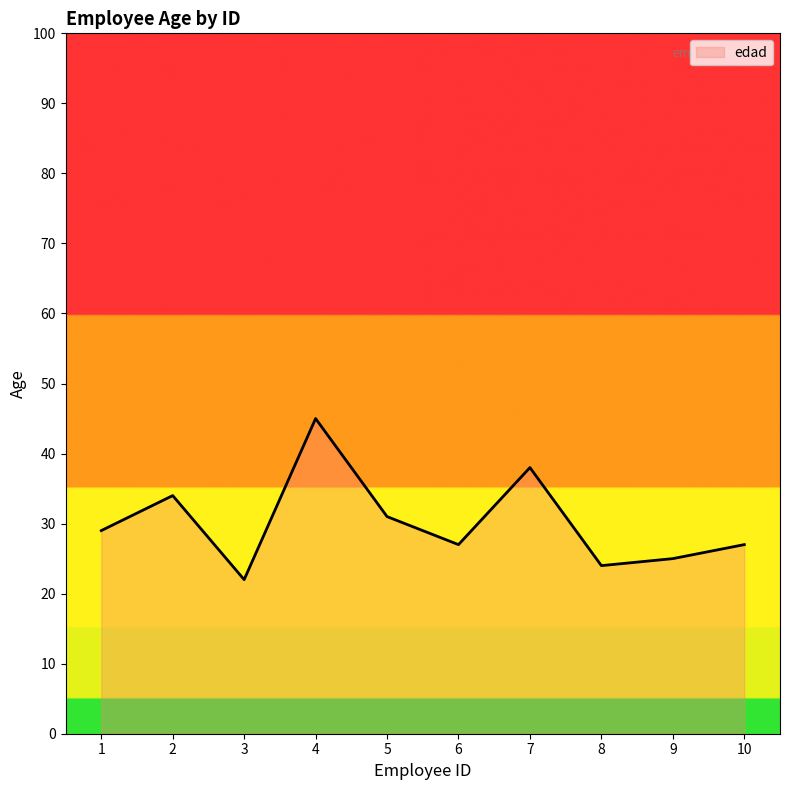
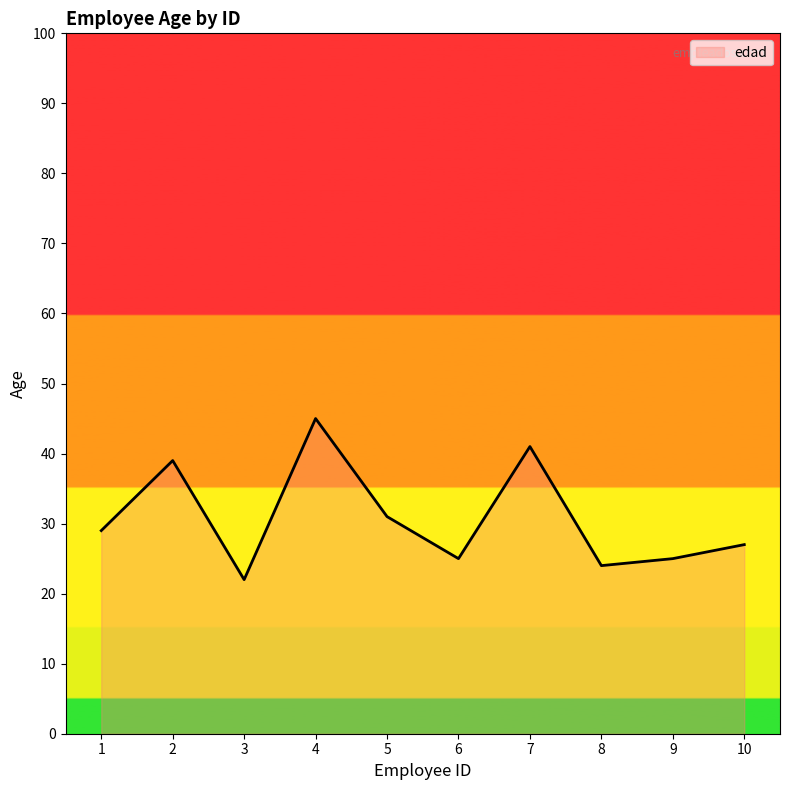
2: 34 -> 39
6: 27 -> 25
7: 38 -> 41
